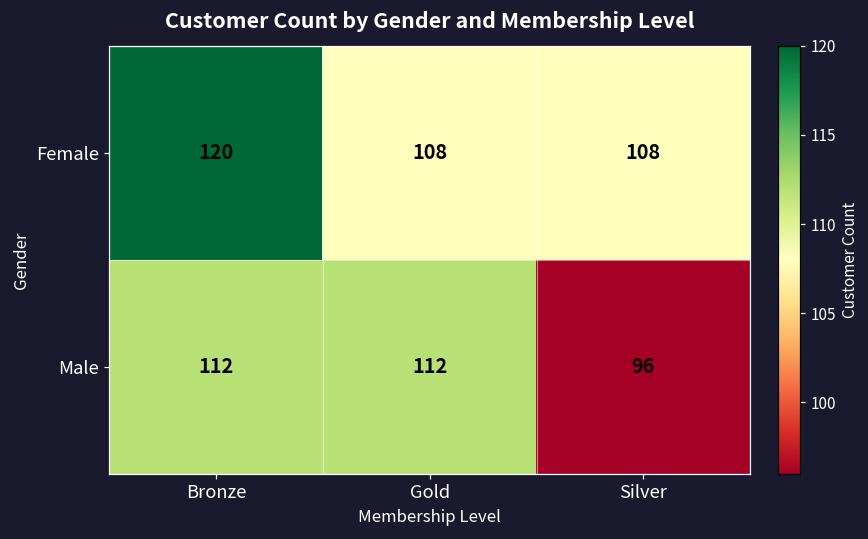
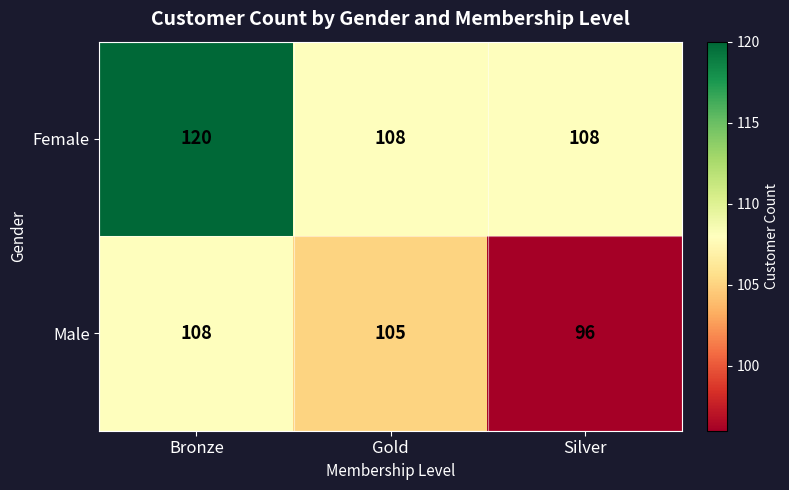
Male, Bronze: 112 -> 108
Male, Gold: 112 -> 105
